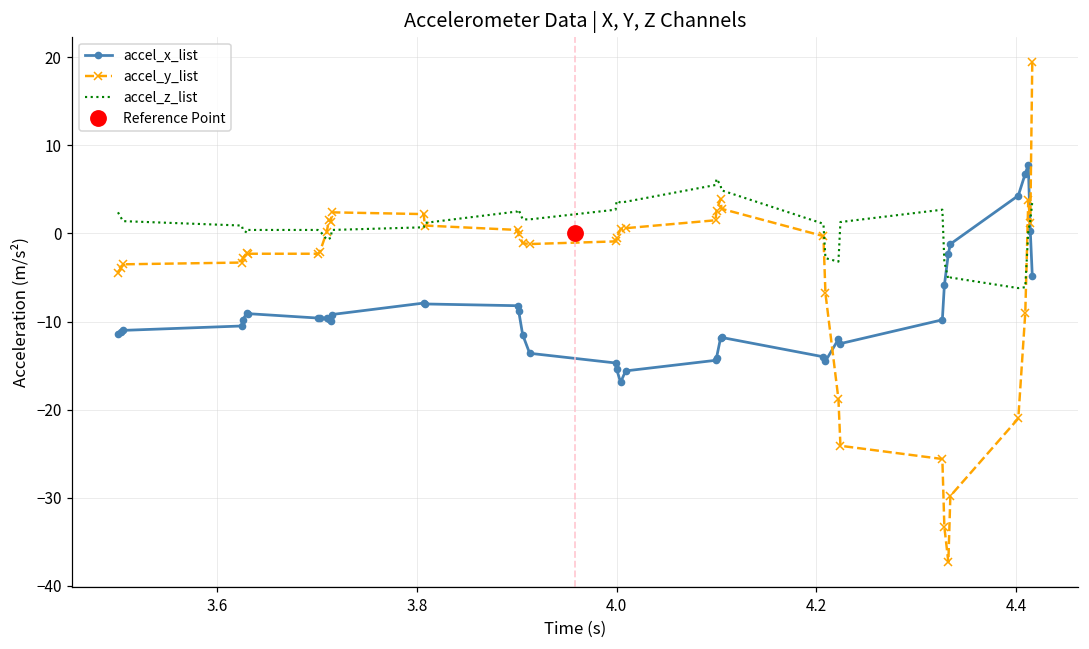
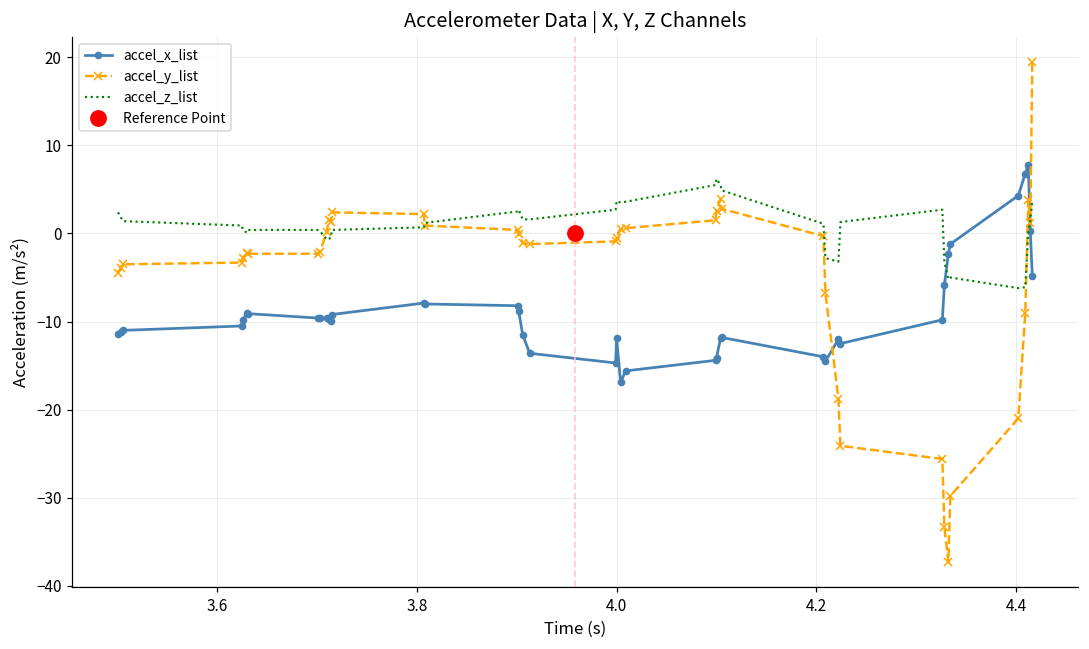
accel_x_list, 4.0: -15 -> -12
